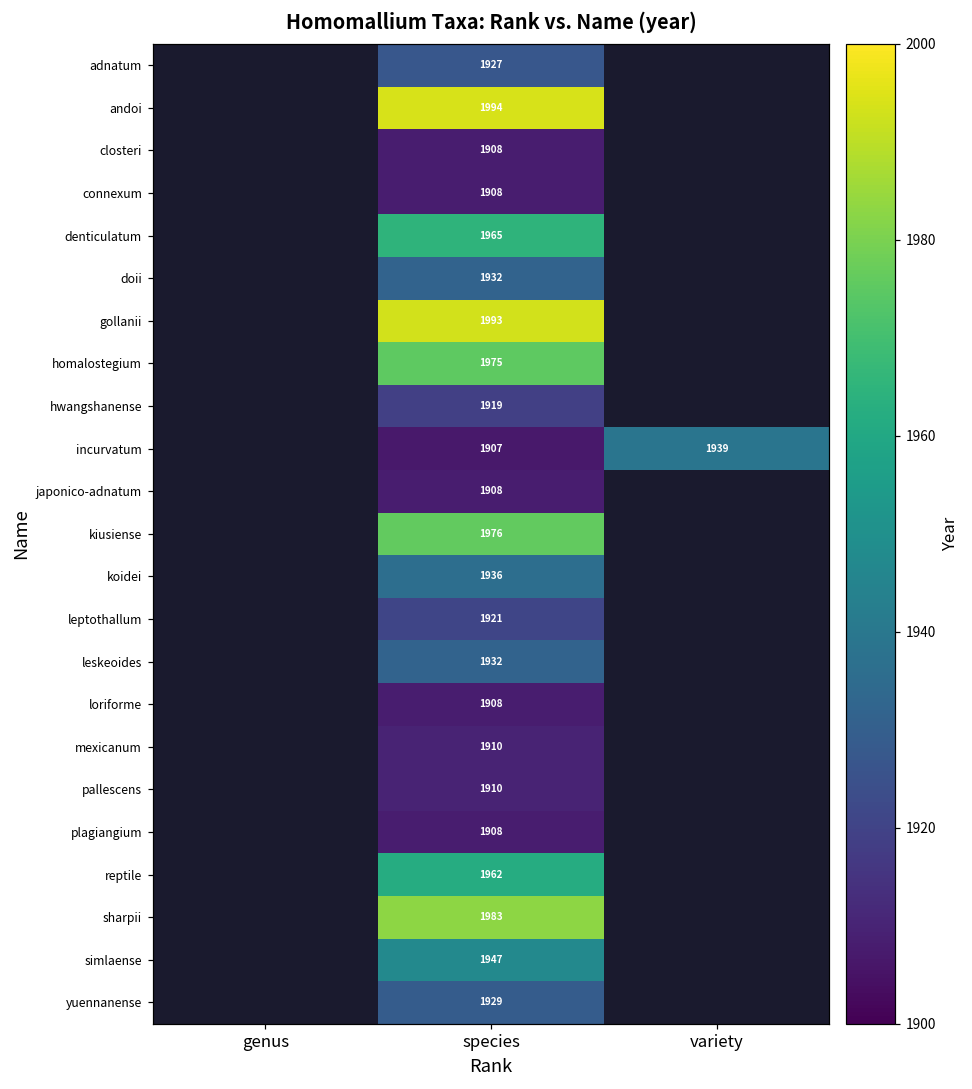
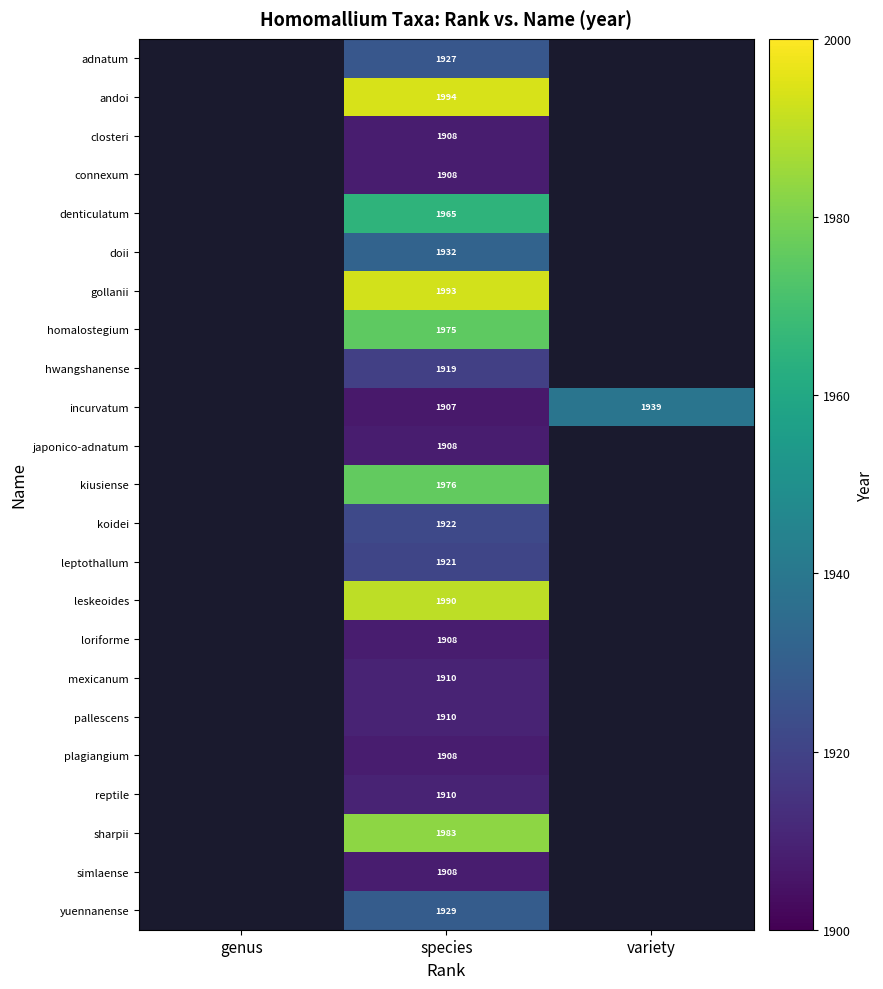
koidei, species: 1936 -> 1922
leskeoides, species: 1932 -> 1990
reptile, species: 1962 -> 1910
simlaense, species: 1947 -> 1908
